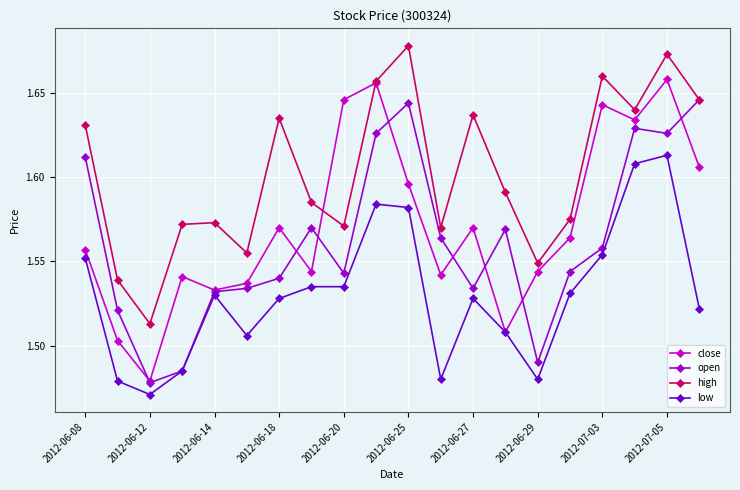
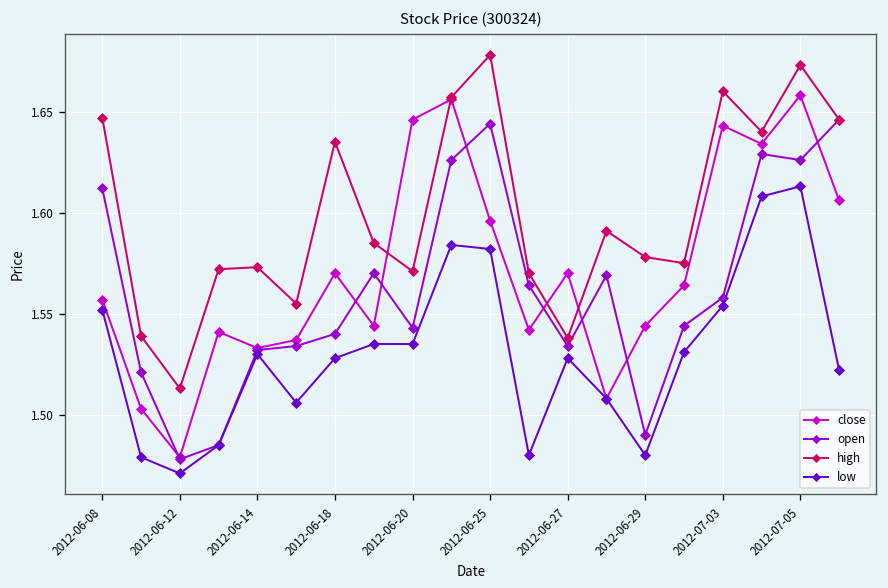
high, 2012-06-08: 1.631 -> 1.647
high, 2012-06-27: 1.637 -> 1.538
high, 2012-06-29: 1.549 -> 1.578
